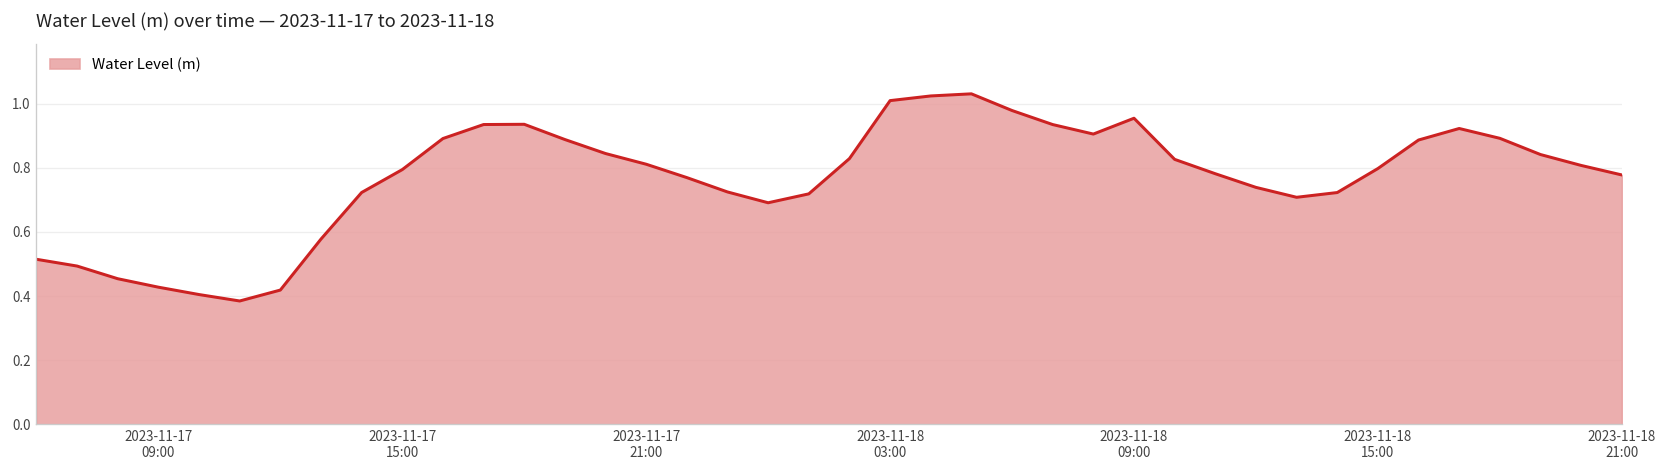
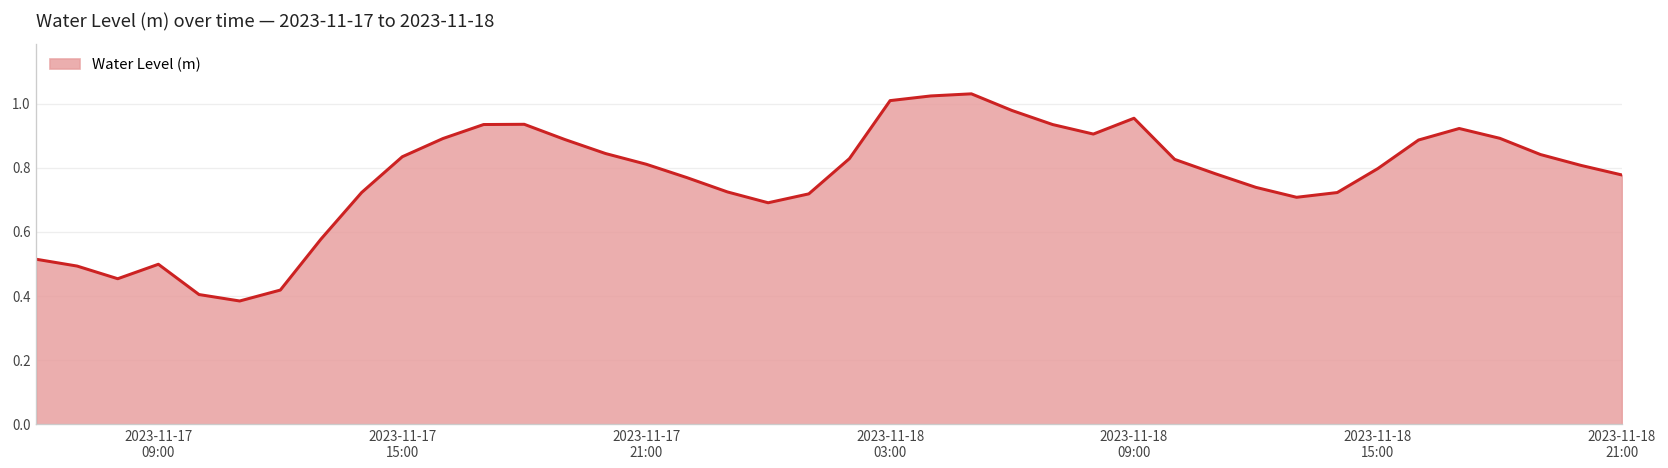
2023-11-17 09:00: 0.43 -> 0.50
2023-11-17 15:00: 0.79 -> 0.83
